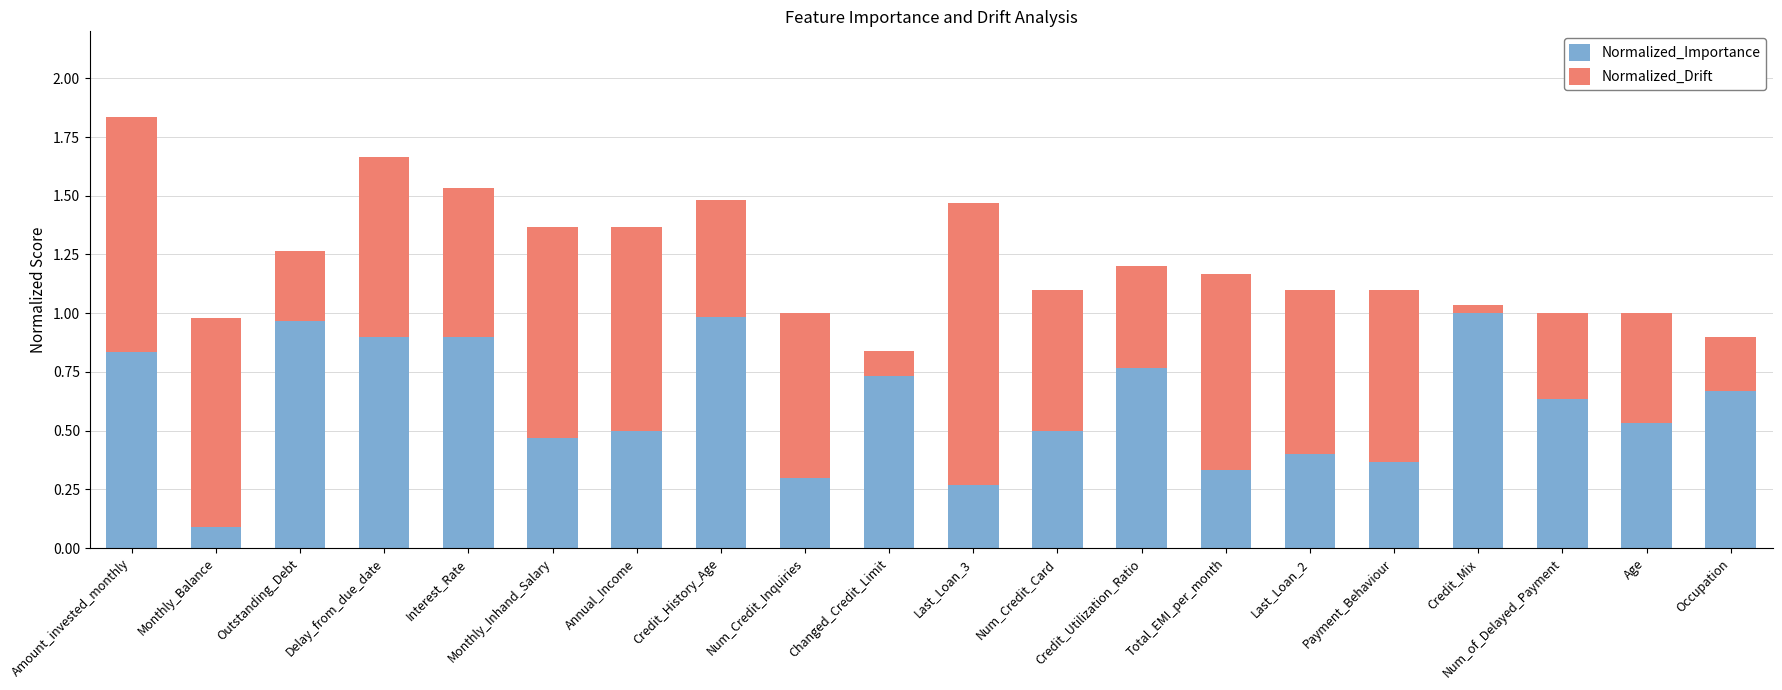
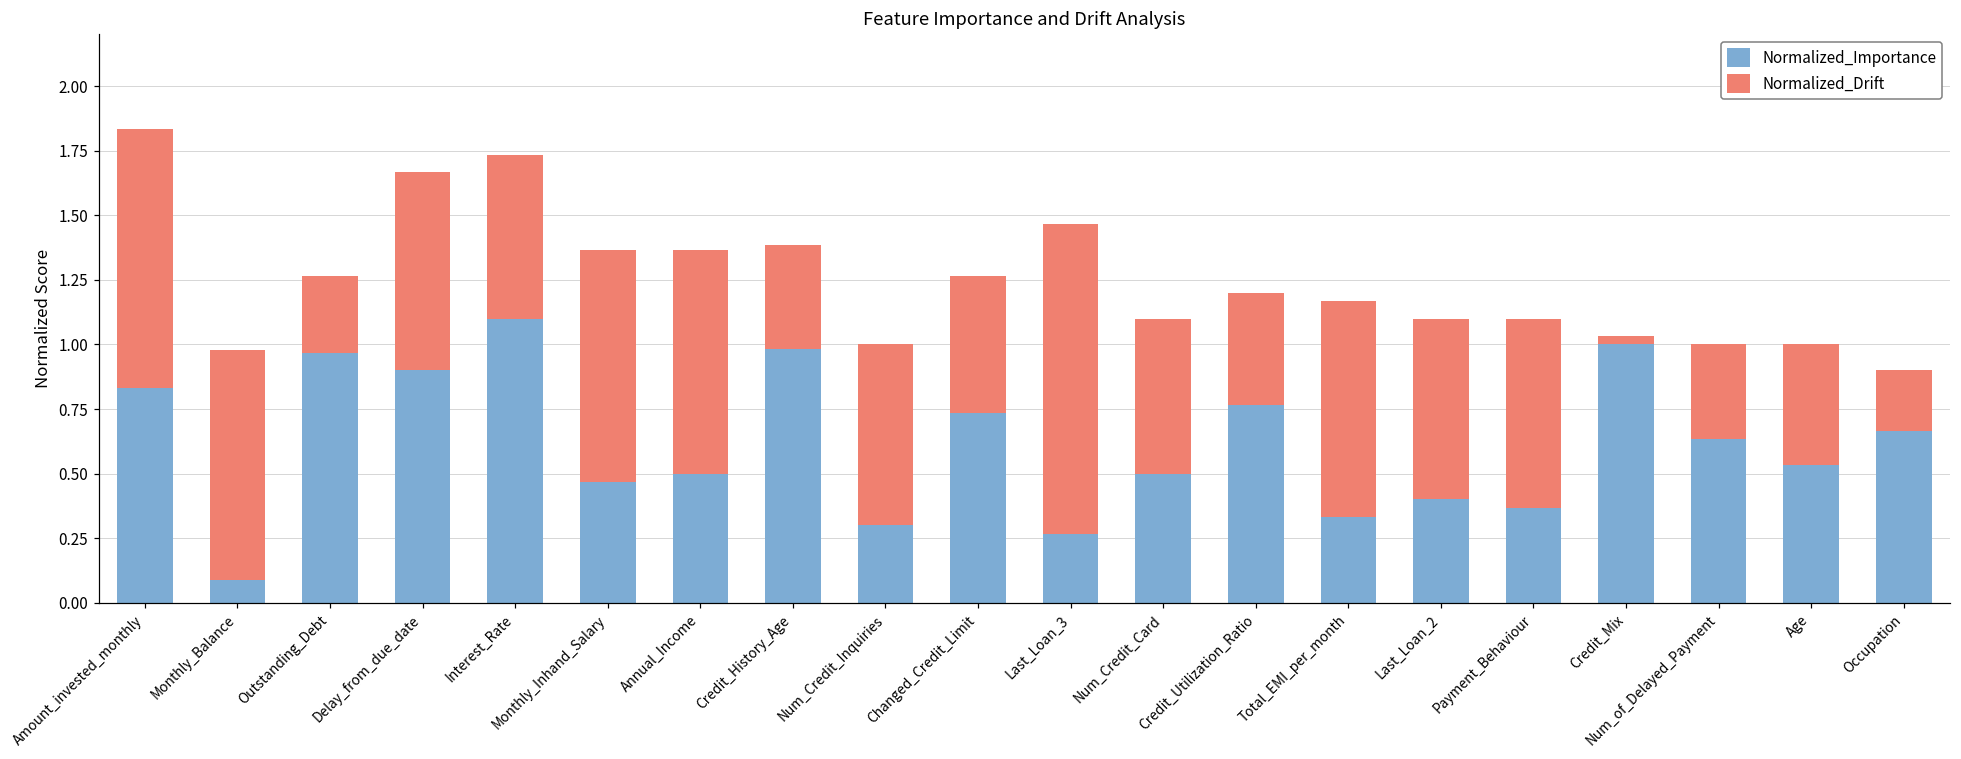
Normalized_Importance, Interest_Rate: 0.9 -> 1.1
Normalized_Drift, Credit_History_Age: 0.5 -> 0.4
Normalized_Drift, Changed_Credit_Limit: 0.11 -> 0.53
